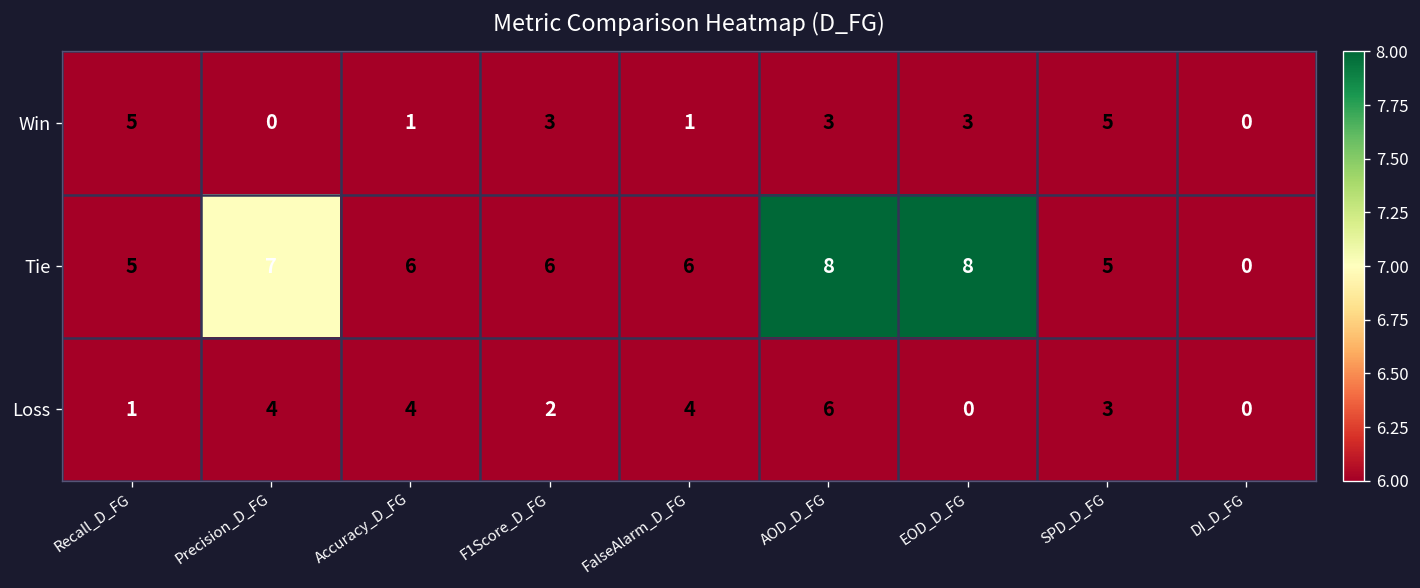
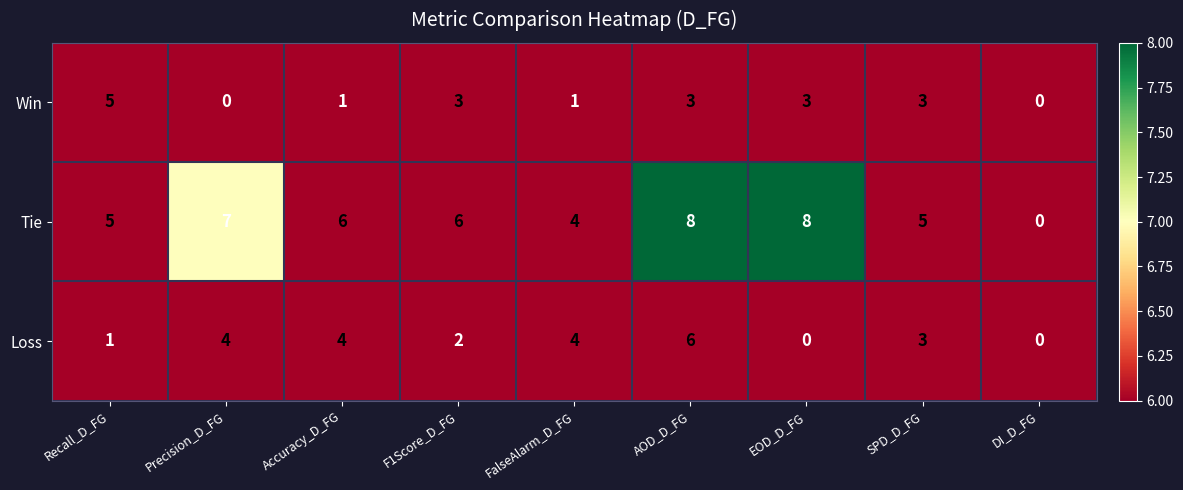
Win, SPD_D_FG: 5 -> 3
Tie, FalseAlarm_D_FG: 6 -> 4
